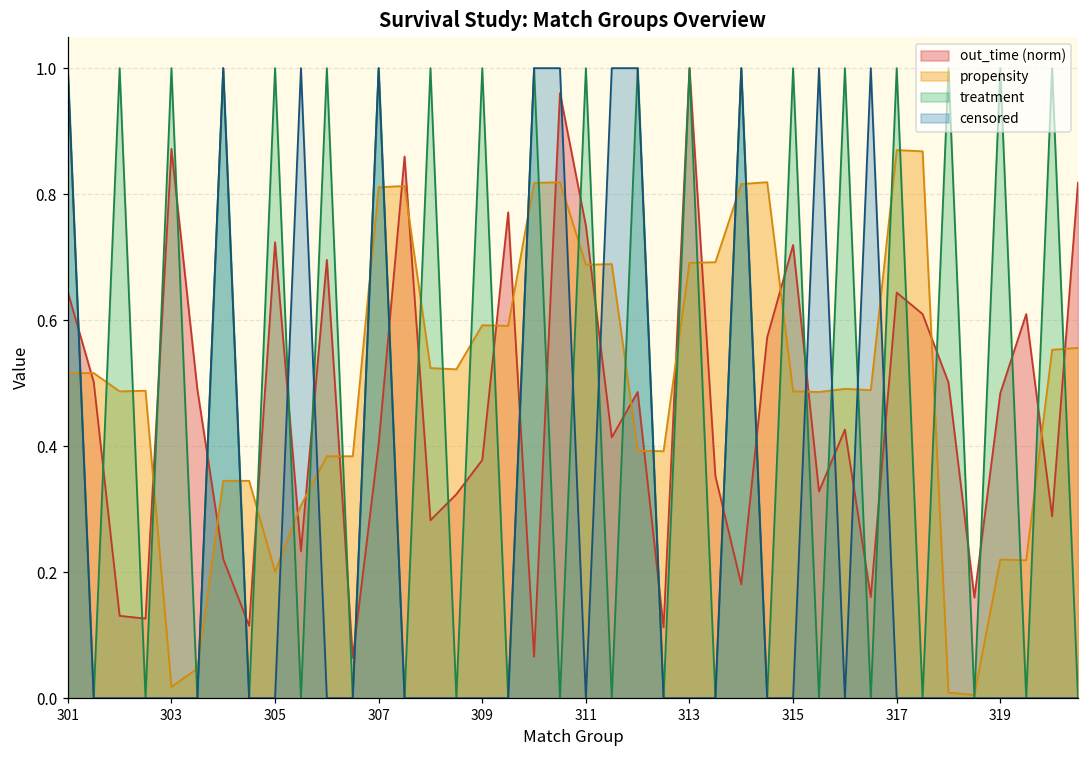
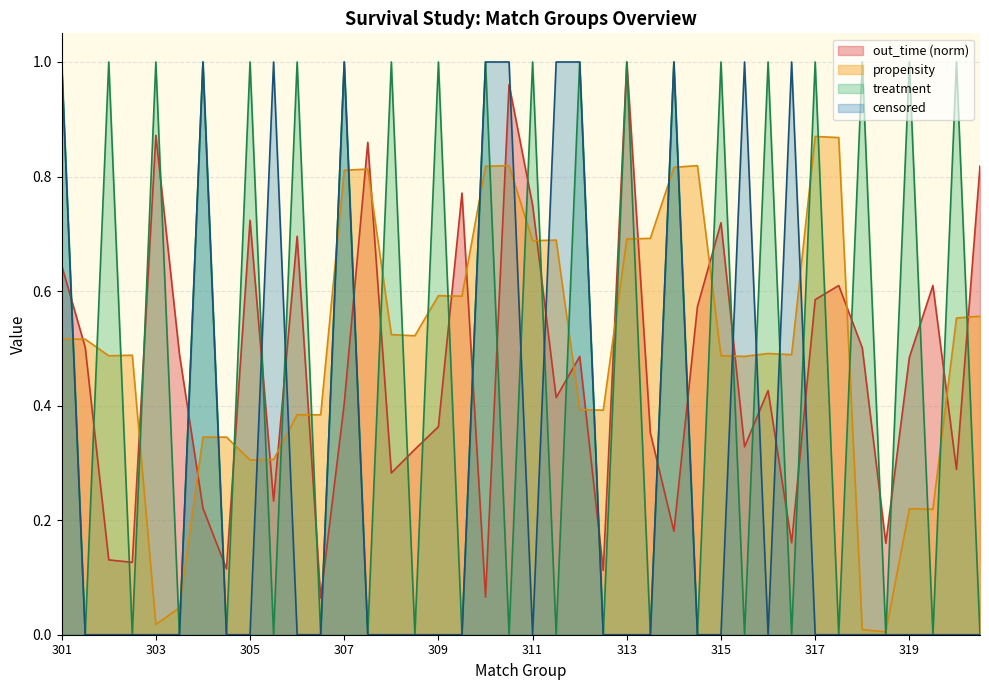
propensity, 305: 0.20 -> 0.31
out_time (norm), 309: 0.38 -> 0.36
out_time (norm), 317: 0.64 -> 0.59
